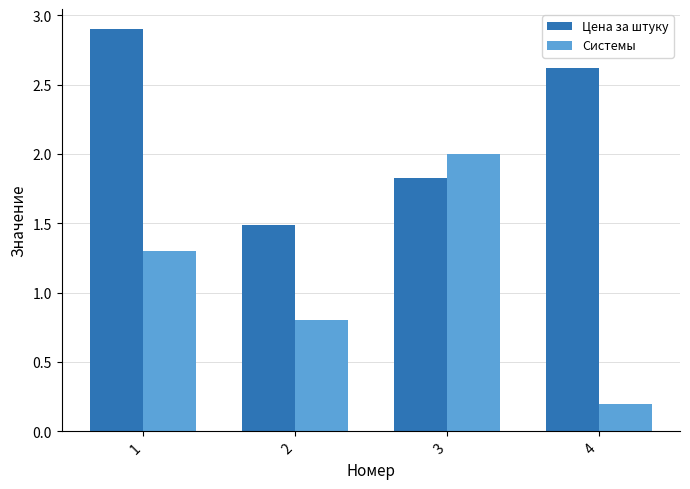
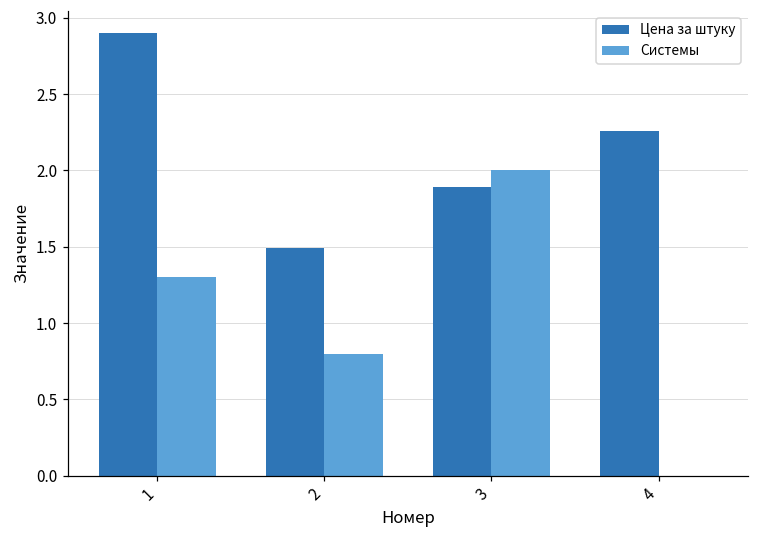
Цена за штуку, 3: 1.83 -> 1.89
Цена за штуку, 4: 2.62 -> 2.26
Системы, 4: 0.2 -> 0.0
